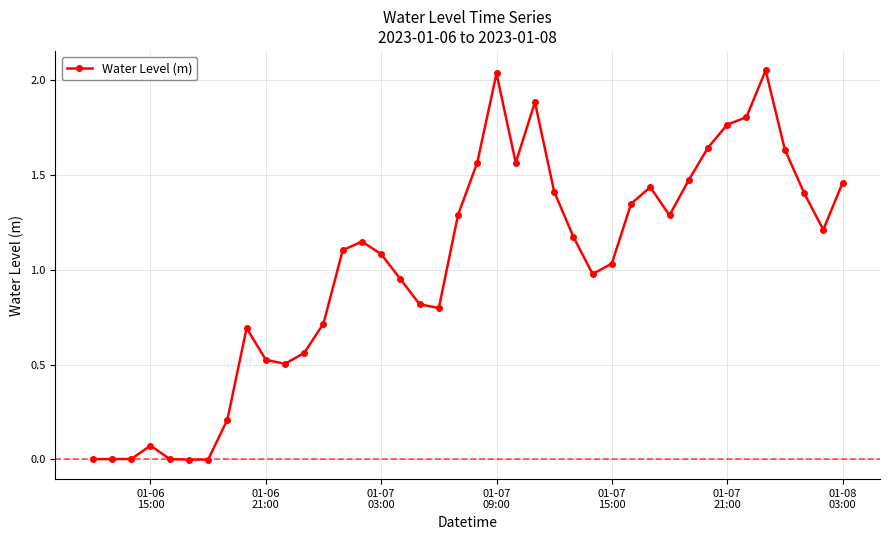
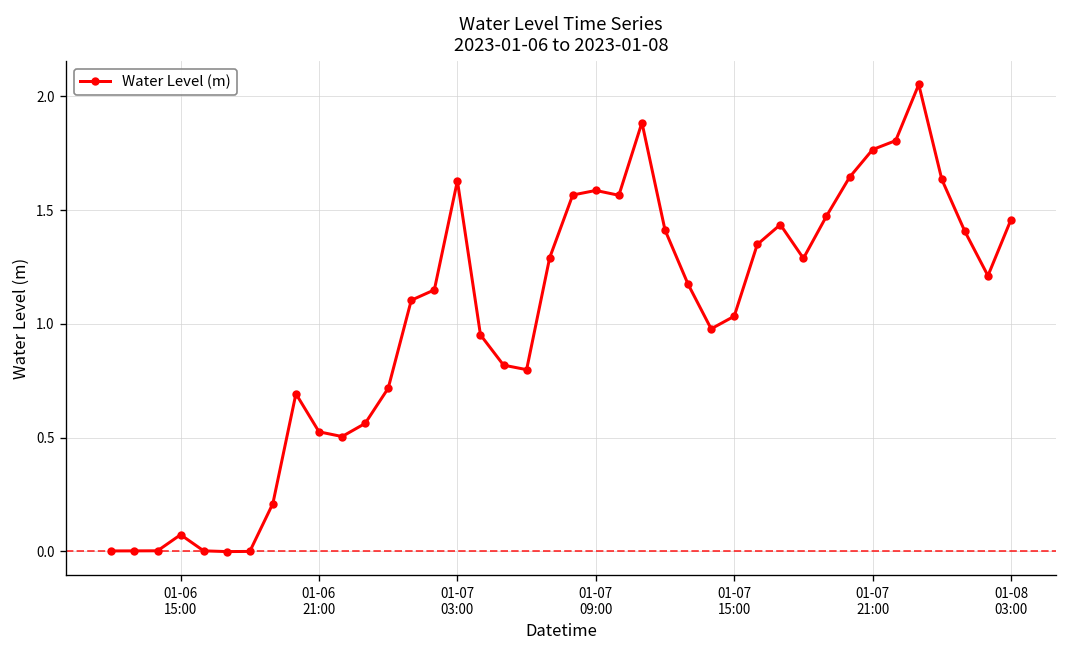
01-07 03:00: 1.08 -> 1.63
01-07 09:00: 2.04 -> 1.59
